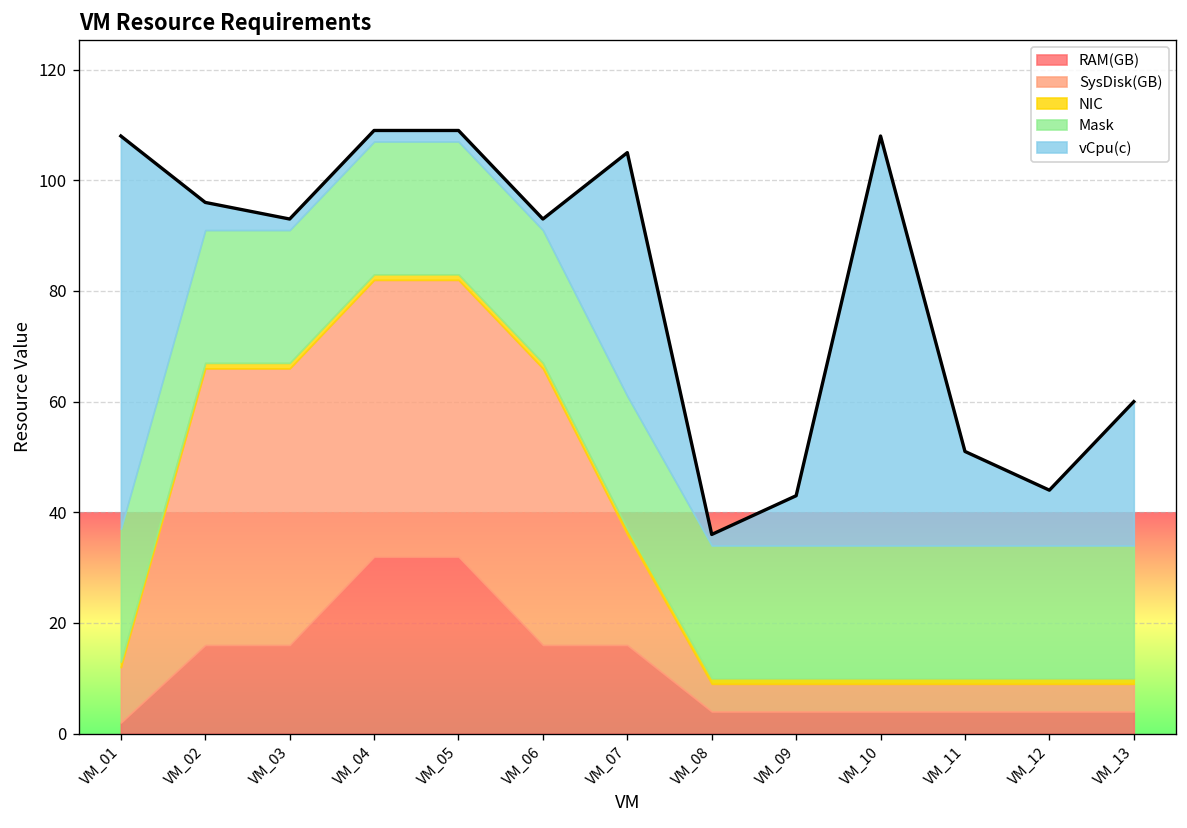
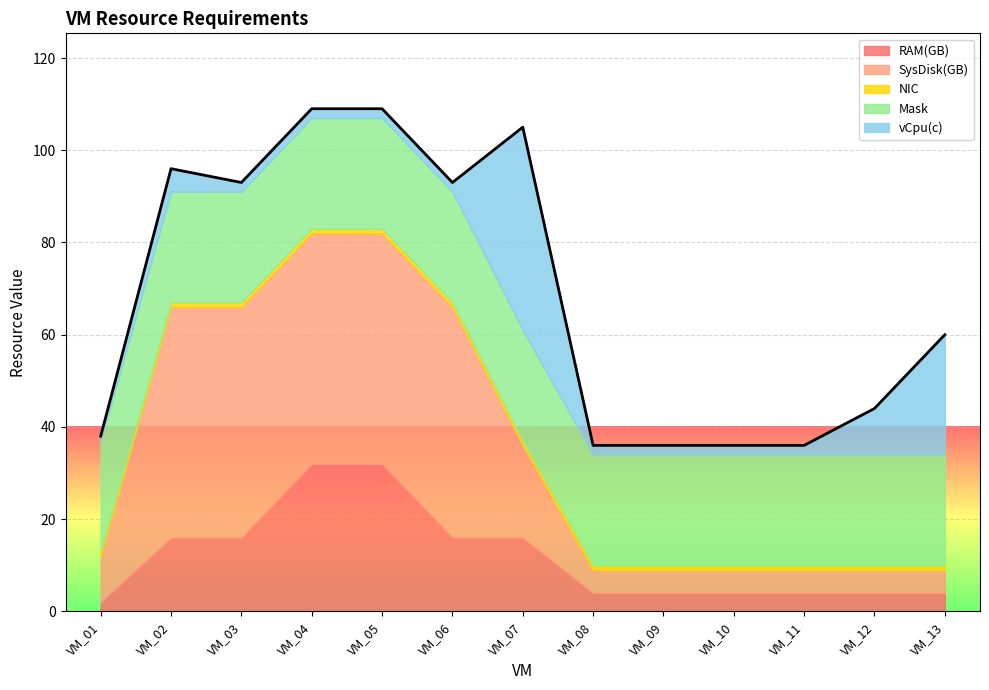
vCpu(c), VM_01: 71 -> 1
vCpu(c), VM_09: 9 -> 2
vCpu(c), VM_10: 74 -> 2
vCpu(c), VM_11: 17 -> 2
